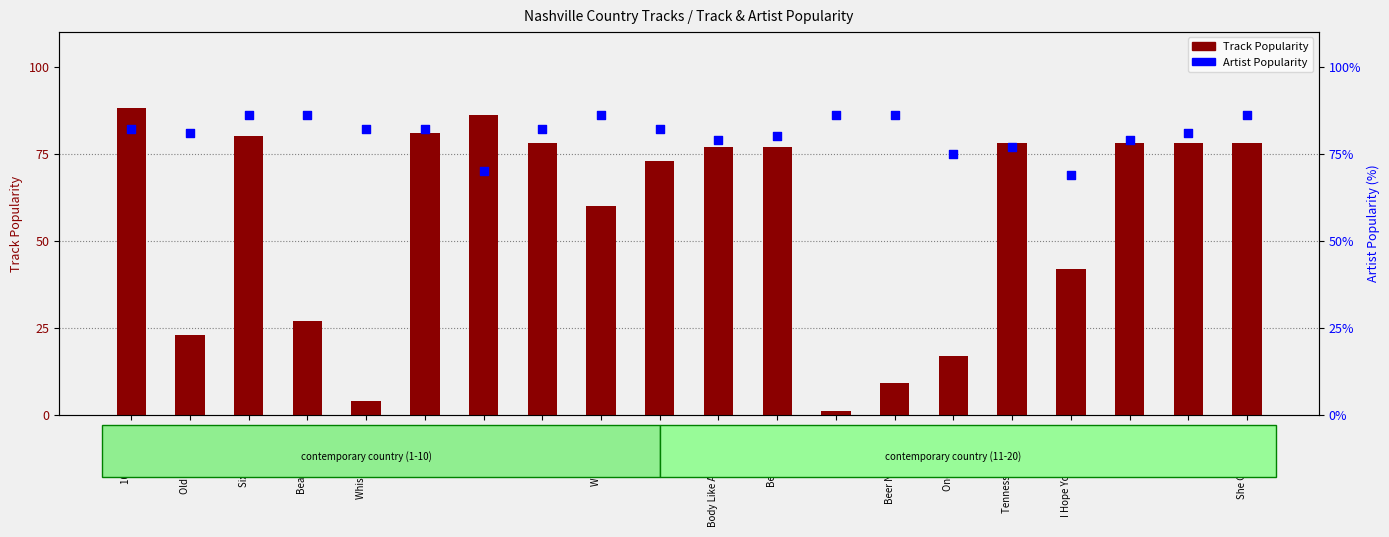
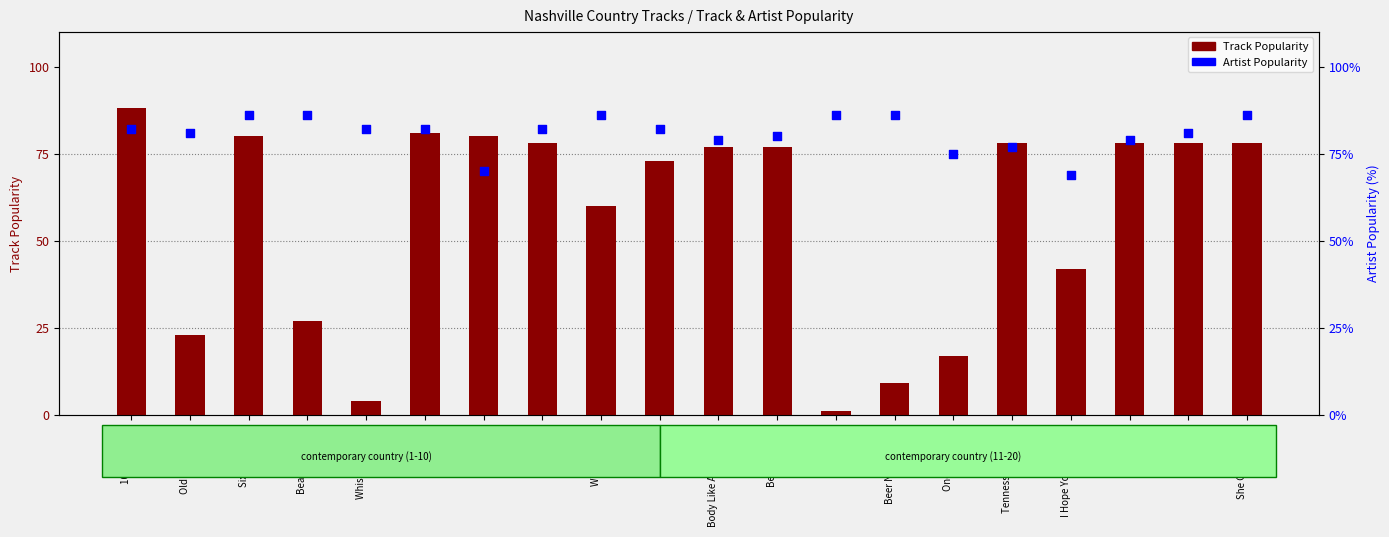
Track Popularity, I Hope: 86 -> 80
